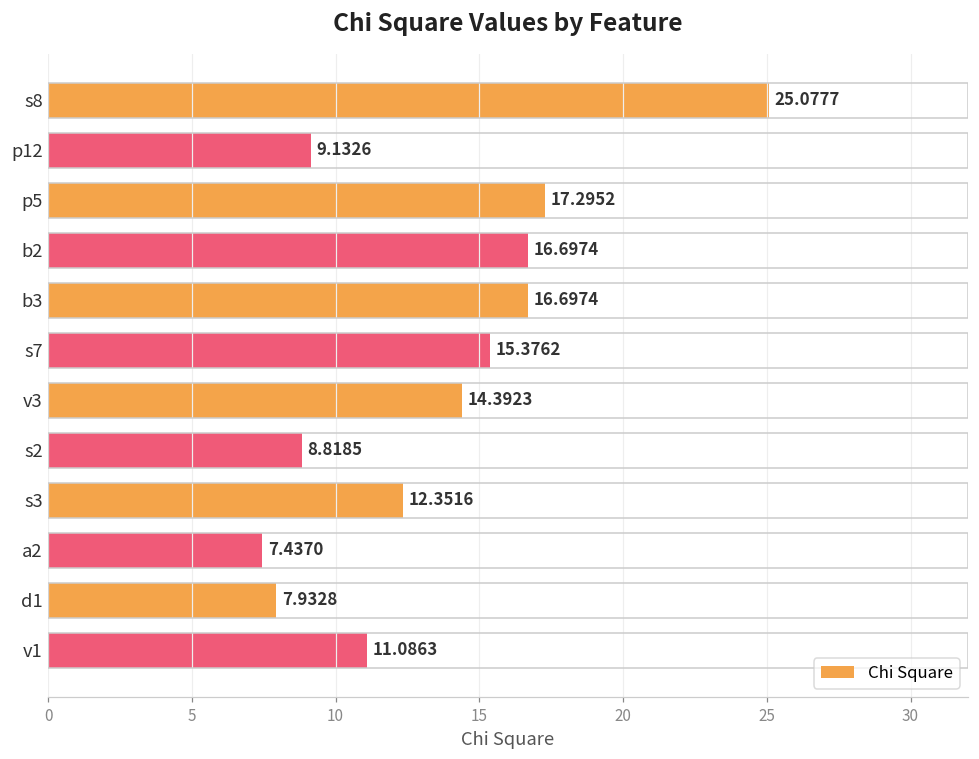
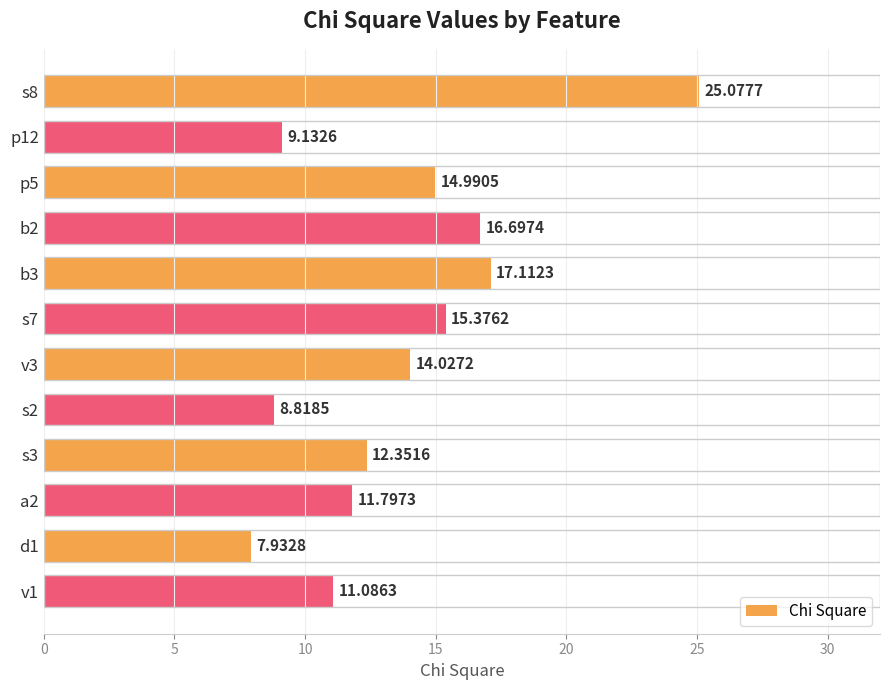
p5: 17.2952 -> 14.9905
b3: 16.6974 -> 17.1123
v3: 14.3923 -> 14.0272
a2: 7.4370 -> 11.7973
